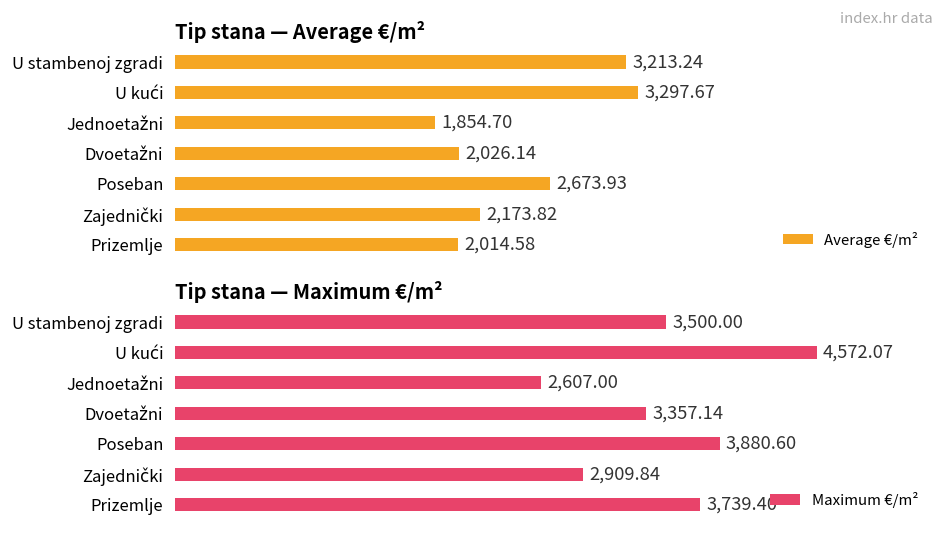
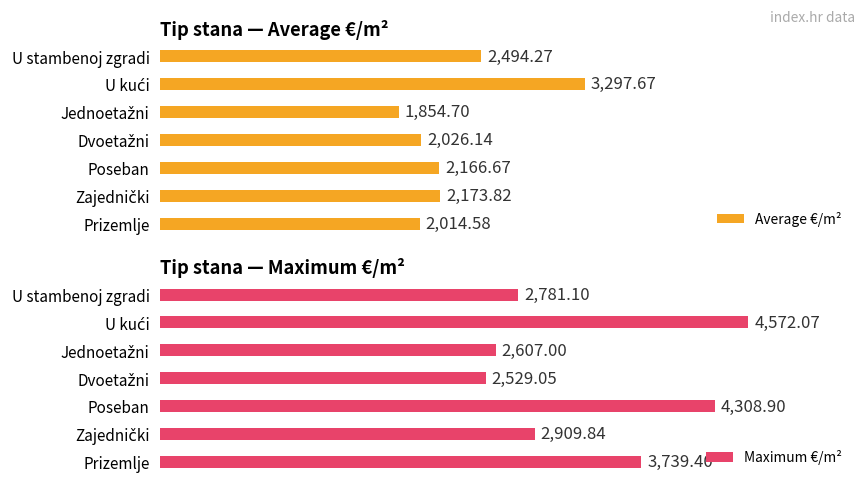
Tip stana — Average €/m², U stambenoj zgradi: 3,213.24 -> 2,494.27
Tip stana — Average €/m², Poseban: 2,673.93 -> 2,166.67
Tip stana — Maximum €/m², U stambenoj zgradi: 3,500.00 -> 2,781.10
Tip stana — Maximum €/m², Dvoetažni: 3,357.14 -> 2,529.05
Tip stana — Maximum €/m², Poseban: 3,880.60 -> 4,308.90
